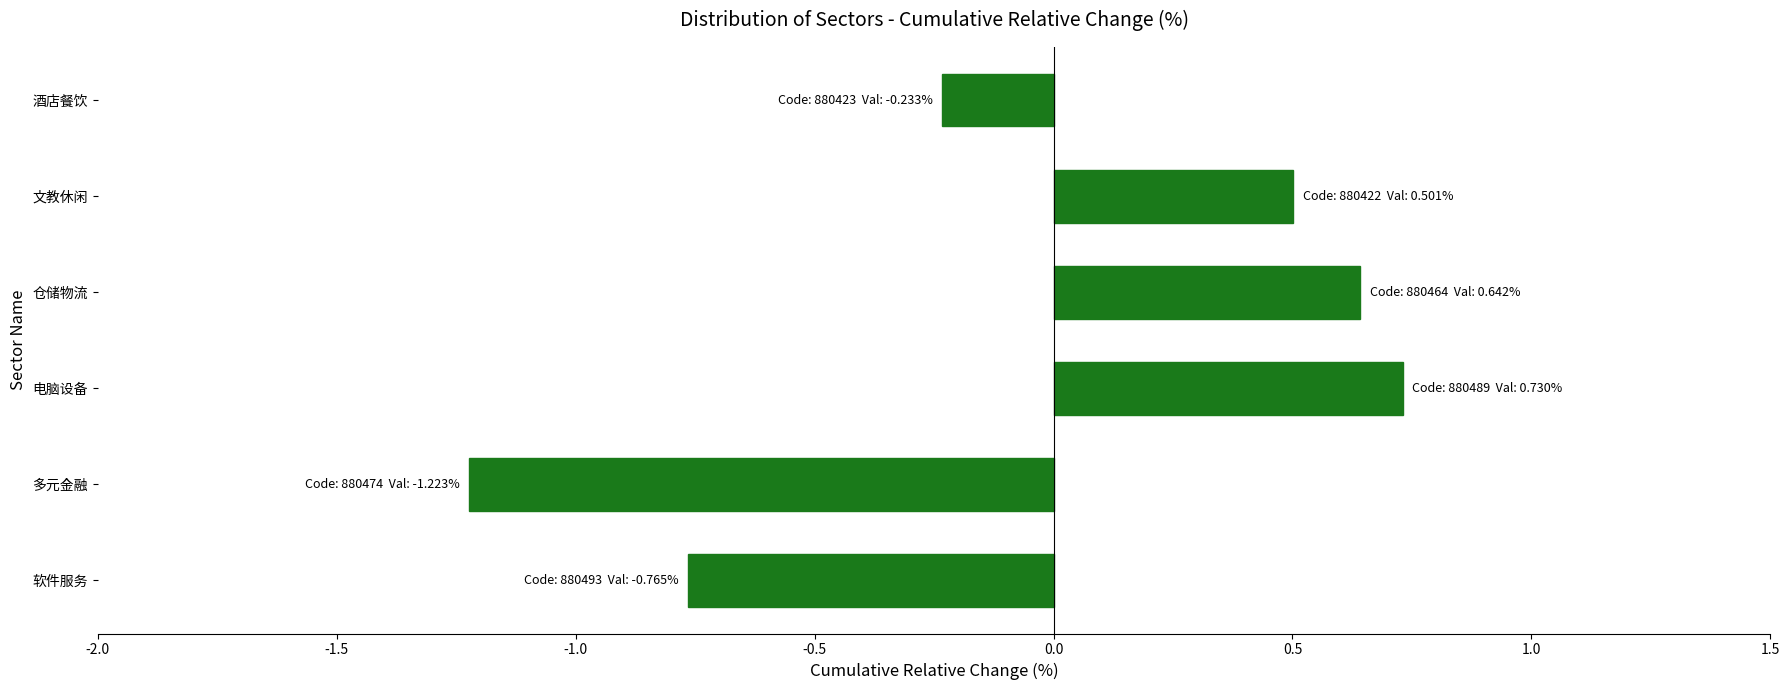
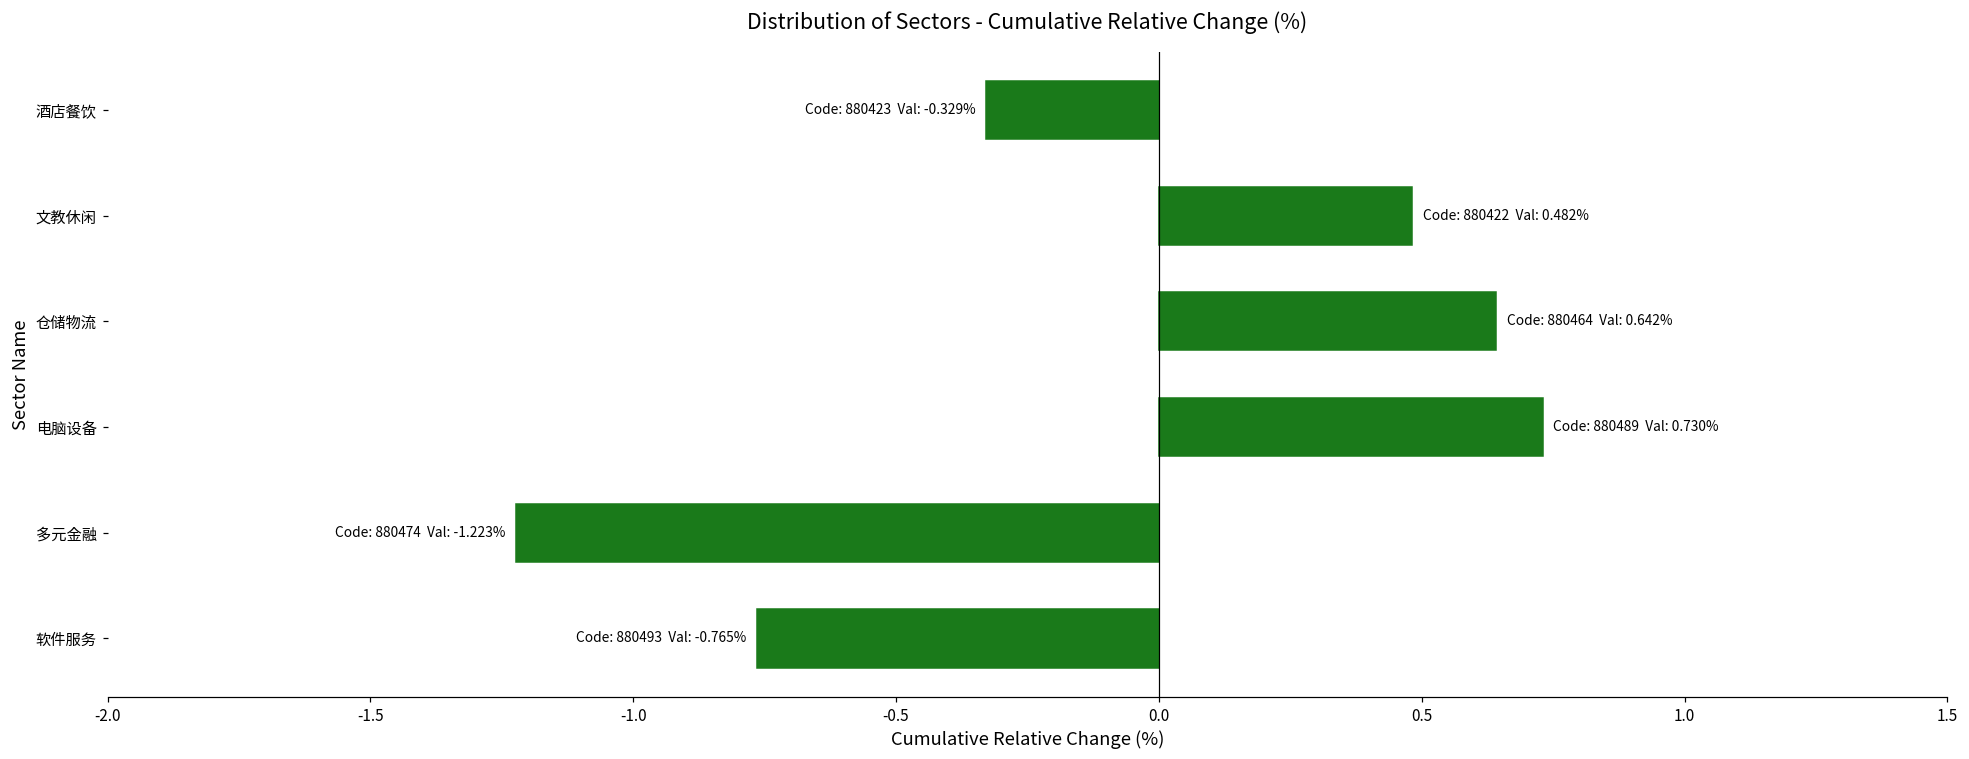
酒店餐饮: -0.233% -> -0.329%
文教休闲: 0.501% -> 0.482%
